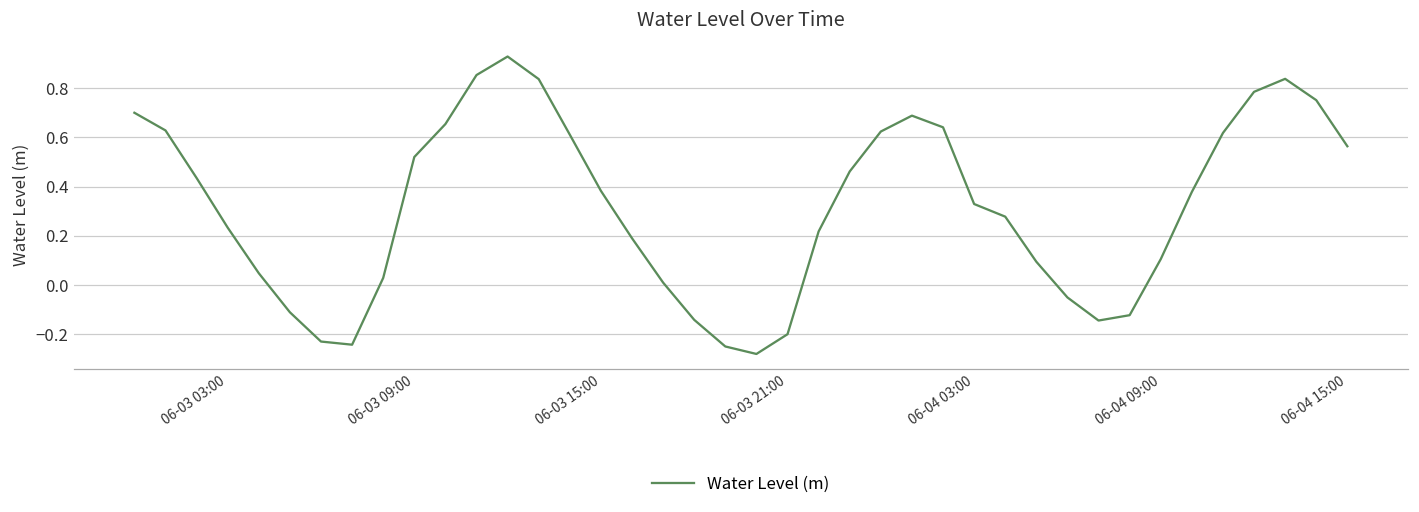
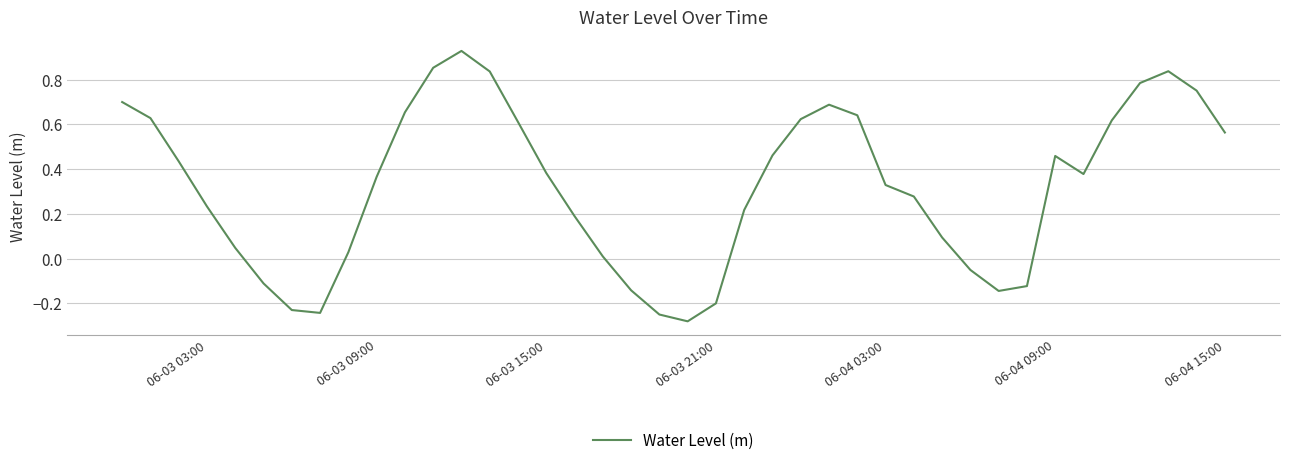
06-03 09:00: 0.52 -> 0.37
06-04 09:00: 0.10 -> 0.46
